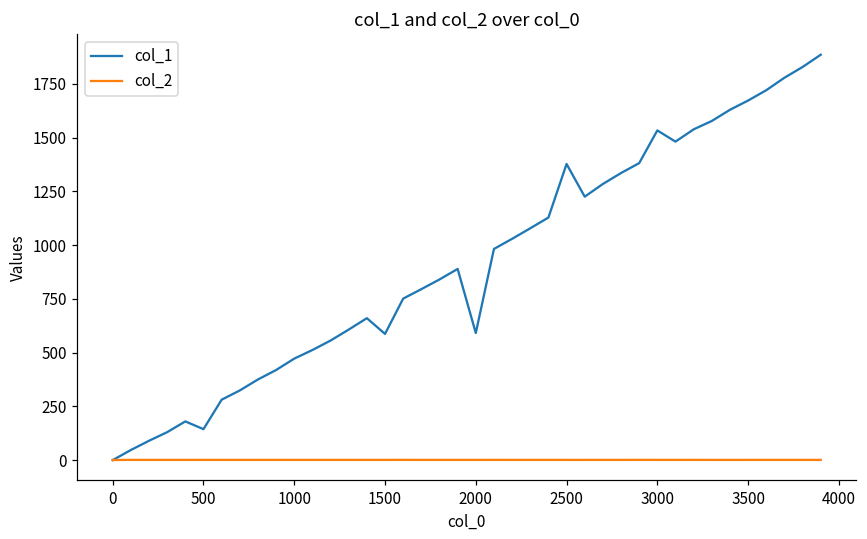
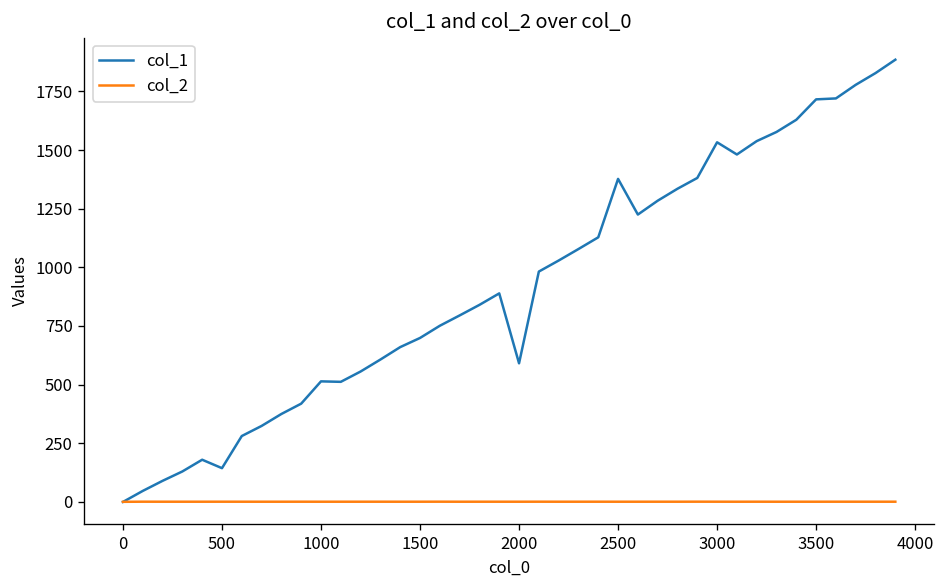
col_1, 1000: 470 -> 510
col_1, 1500: 590 -> 700
col_1, 3500: 1670 -> 1720
